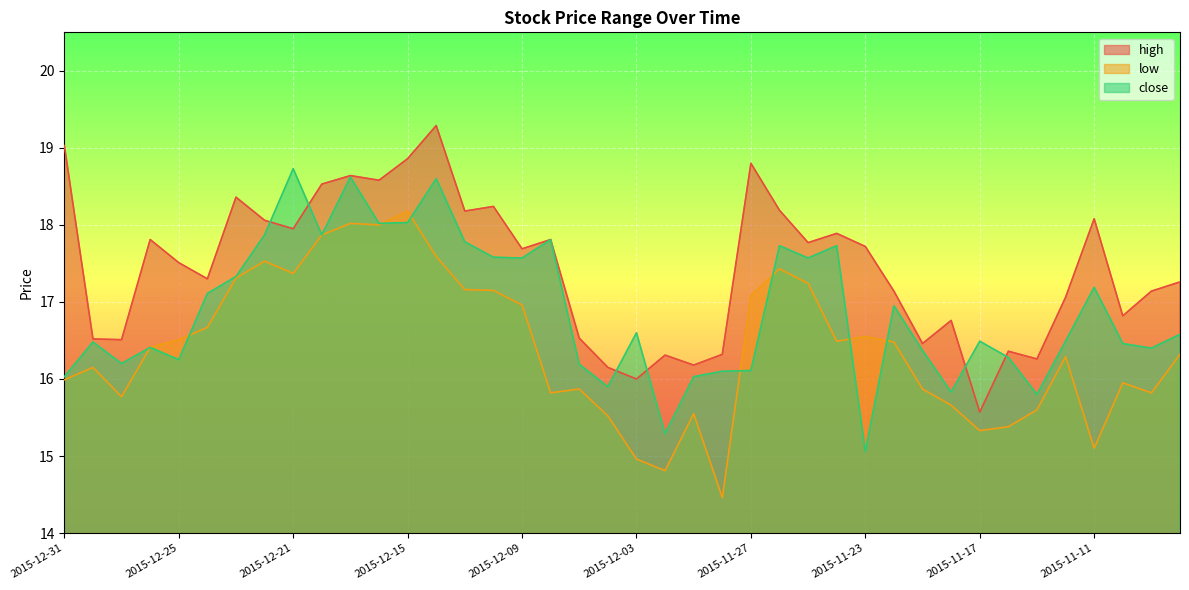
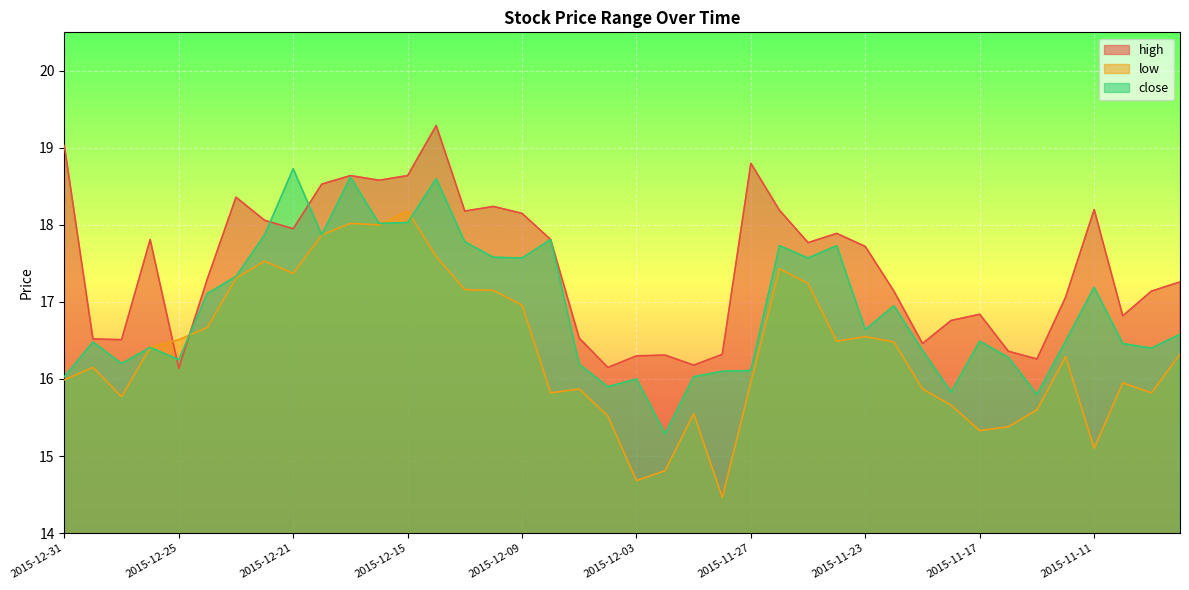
high, 2015-12-25: 17.5 -> 16.1
high, 2015-12-15: 18.9 -> 18.6
high, 2015-12-09: 17.7 -> 18.2
high, 2015-12-03: 16.0 -> 16.3
low, 2015-12-03: 15.0 -> 14.7
close, 2015-12-03: 16.6 -> 16.0
low, 2015-11-27: 17.1 -> 16.0
close, 2015-11-23: 15.1 -> 16.6
high, 2015-11-17: 15.6 -> 16.8
high, 2015-11-11: 18.1 -> 18.2
